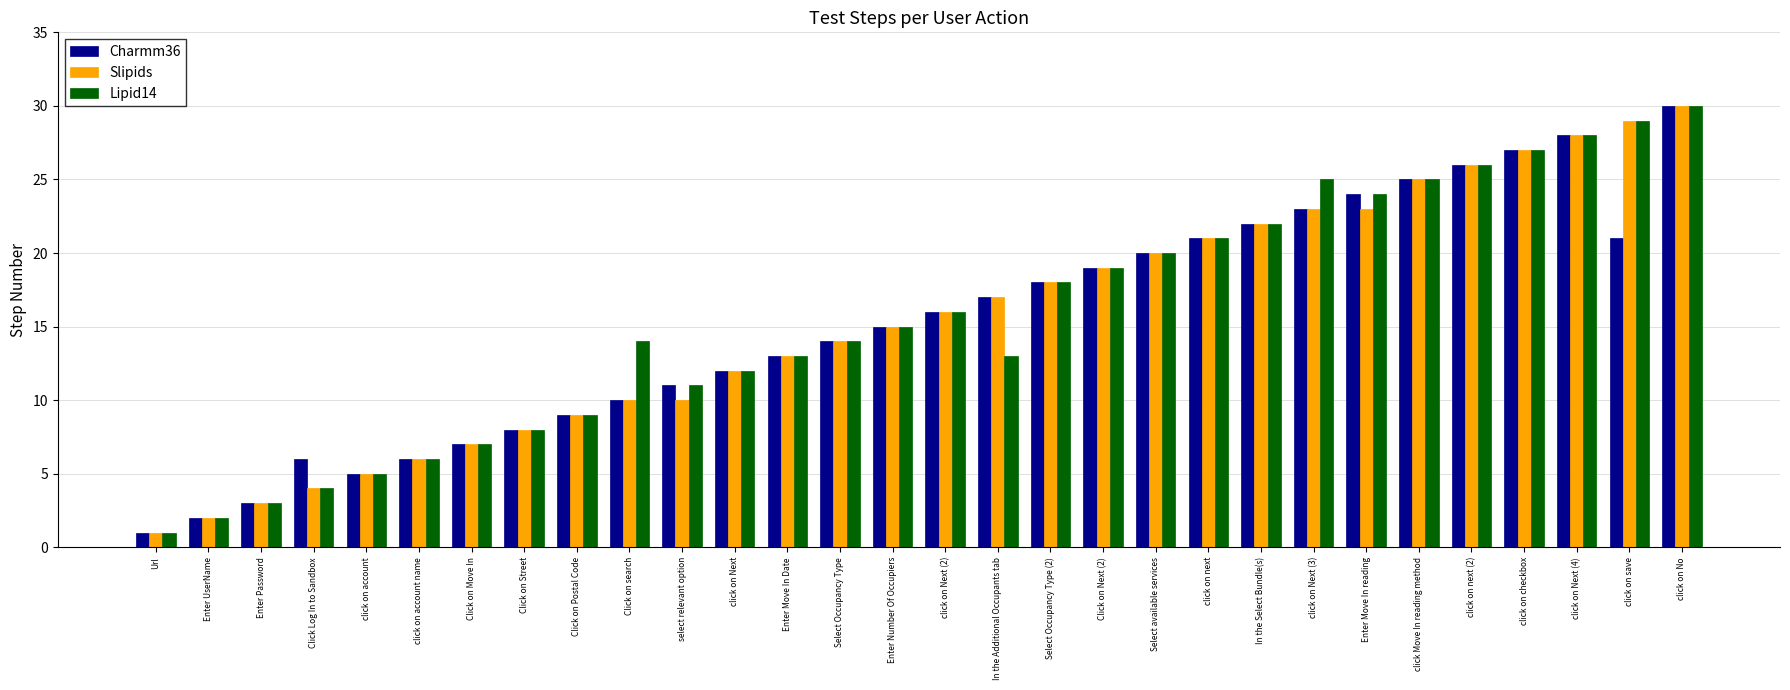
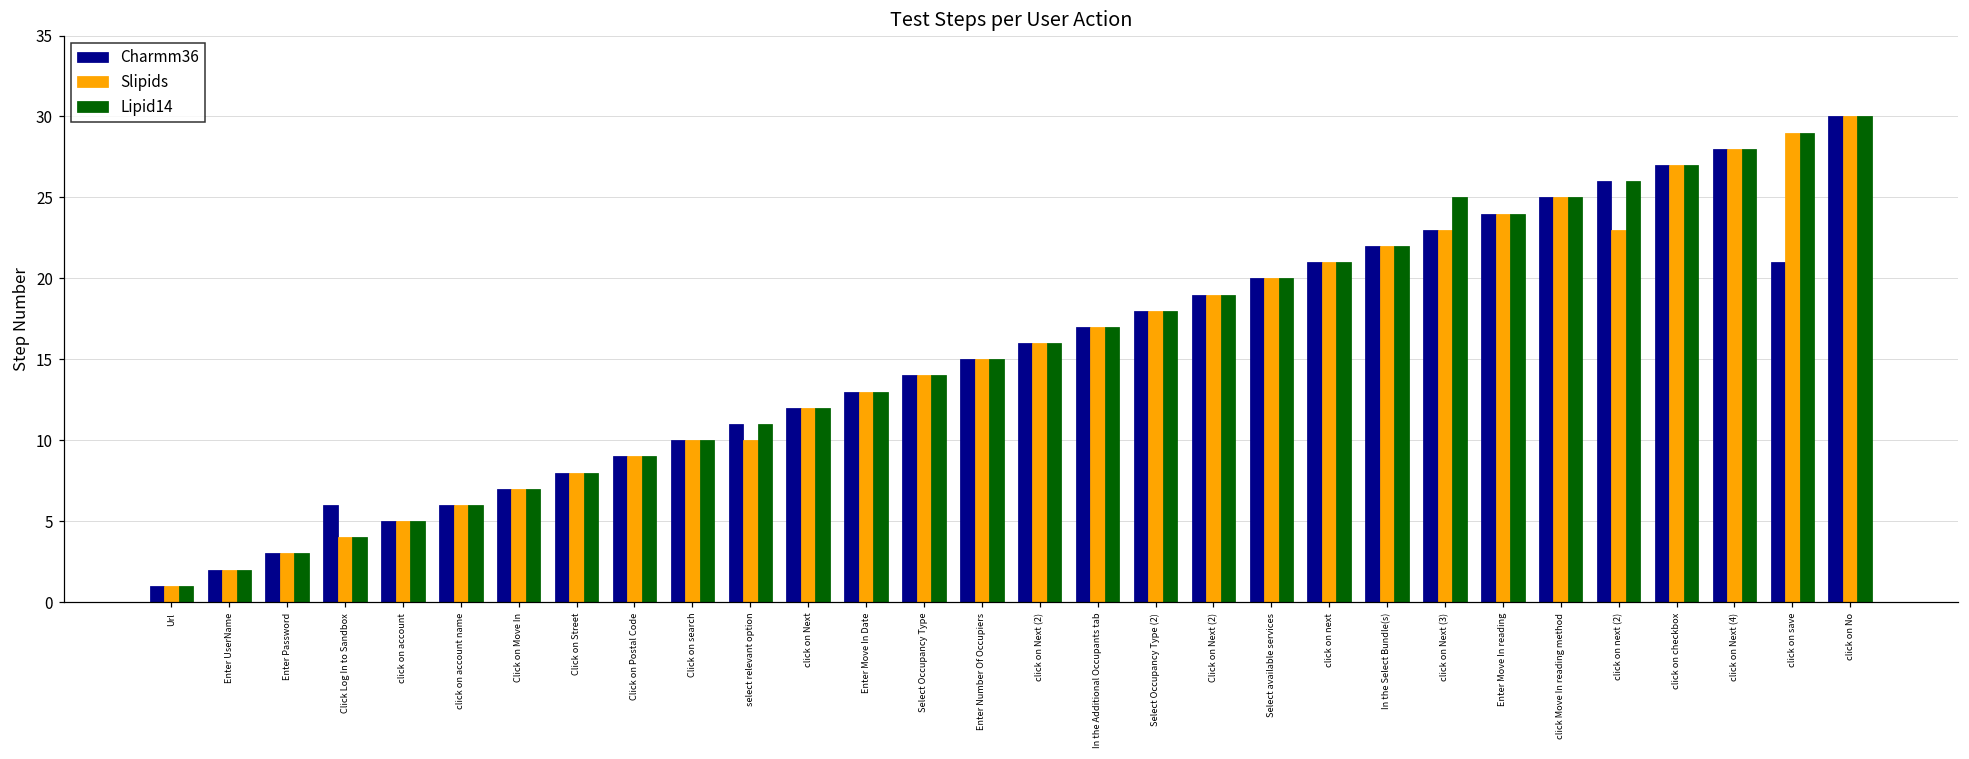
Lipid14, Click on search: 14 -> 10
Lipid14, In the Additional Occupants tab: 13 -> 17
Slipids, Enter Move In reading: 23 -> 24
Slipids, click on next (2): 26 -> 23
